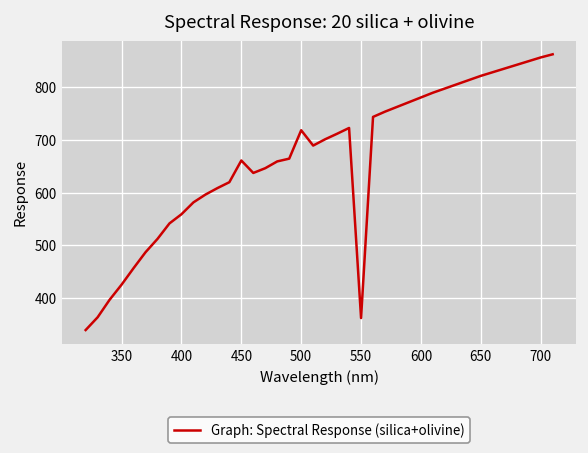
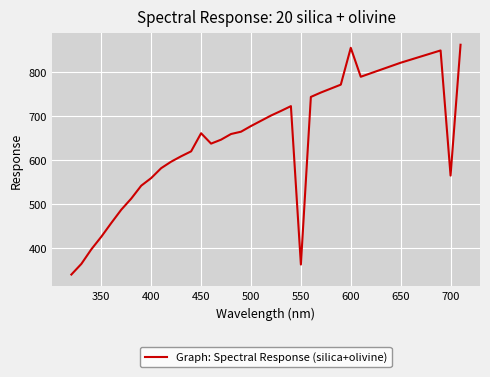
500: 720 -> 680
600: 780 -> 860
700: 860 -> 560
